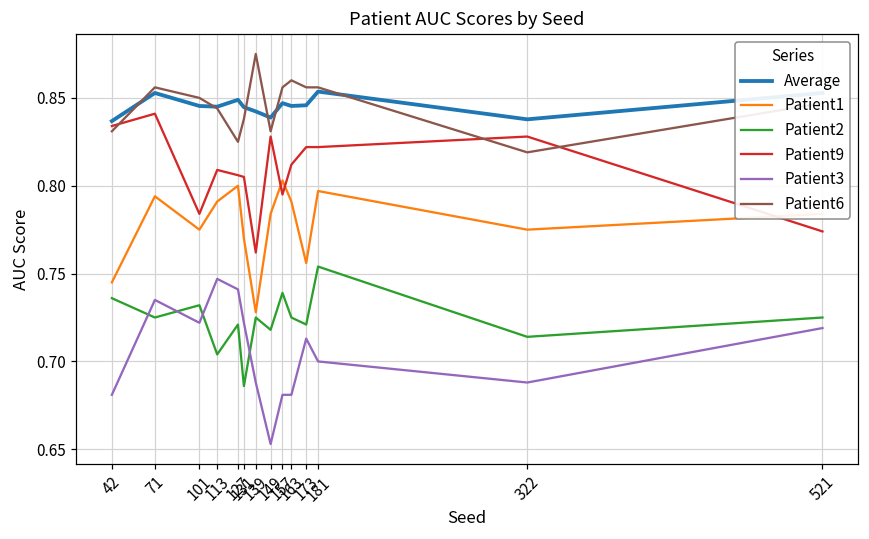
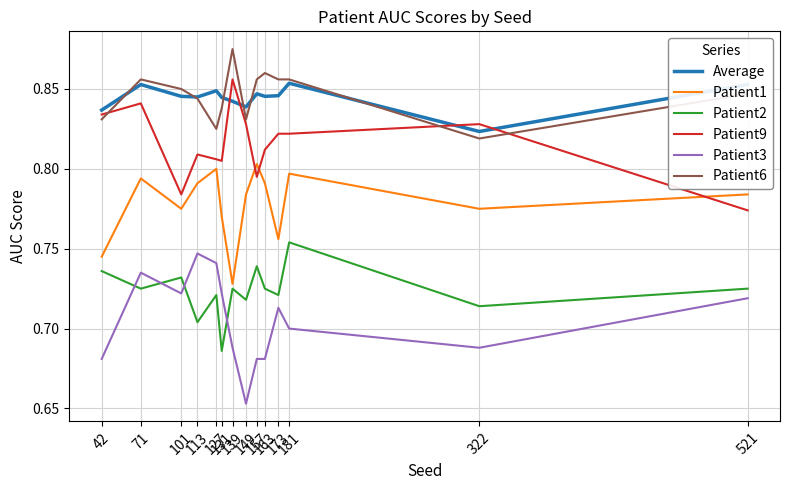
Patient9, 139: 0.762 -> 0.856
Average, 322: 0.838 -> 0.823
